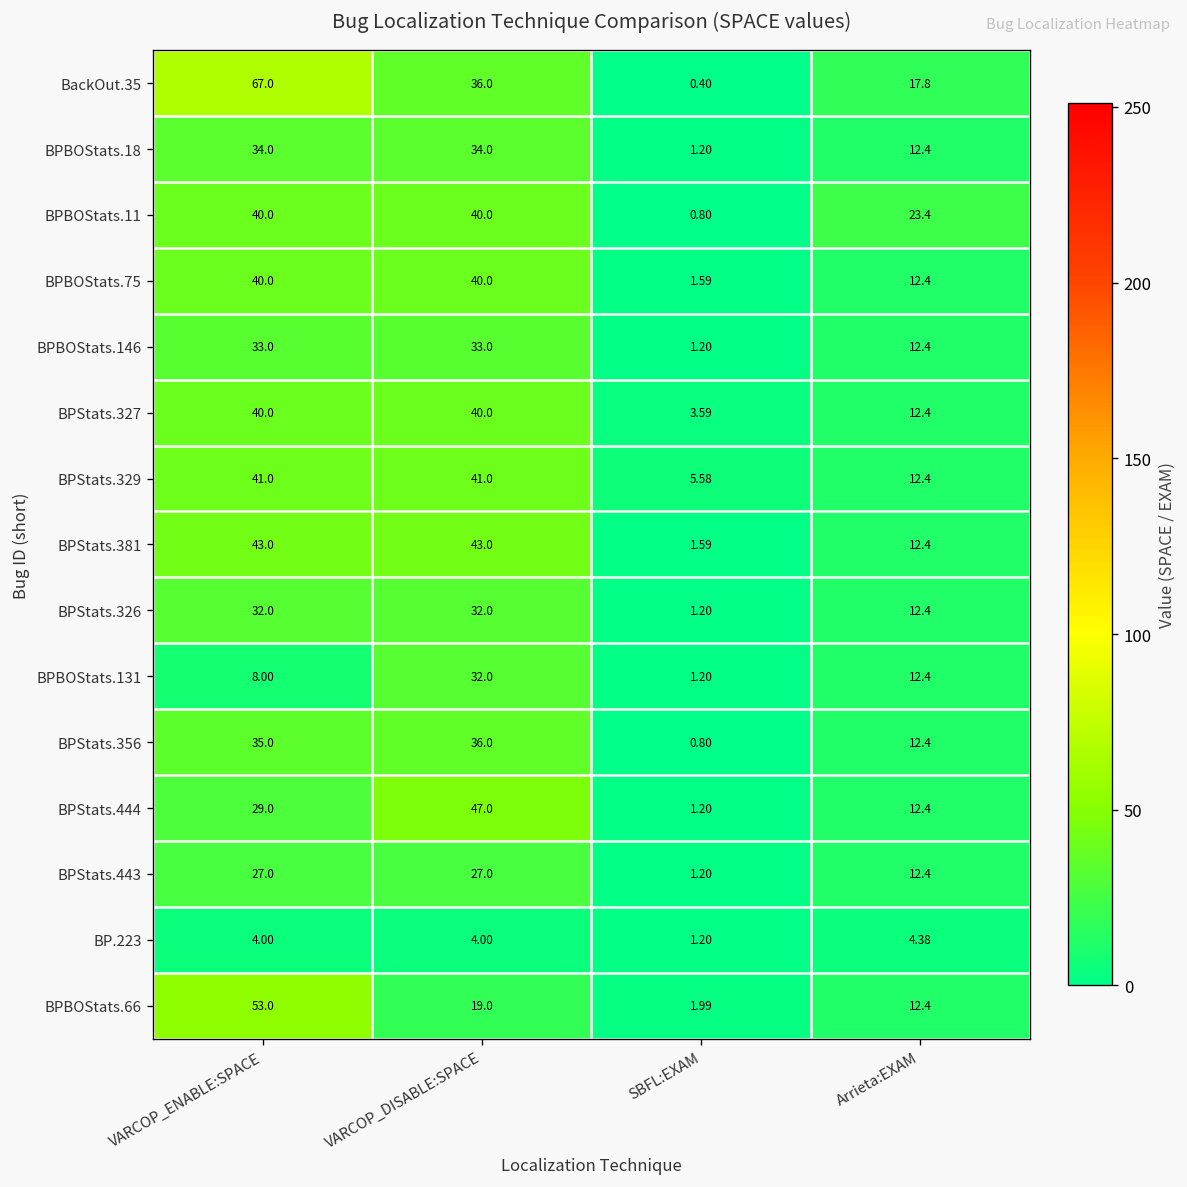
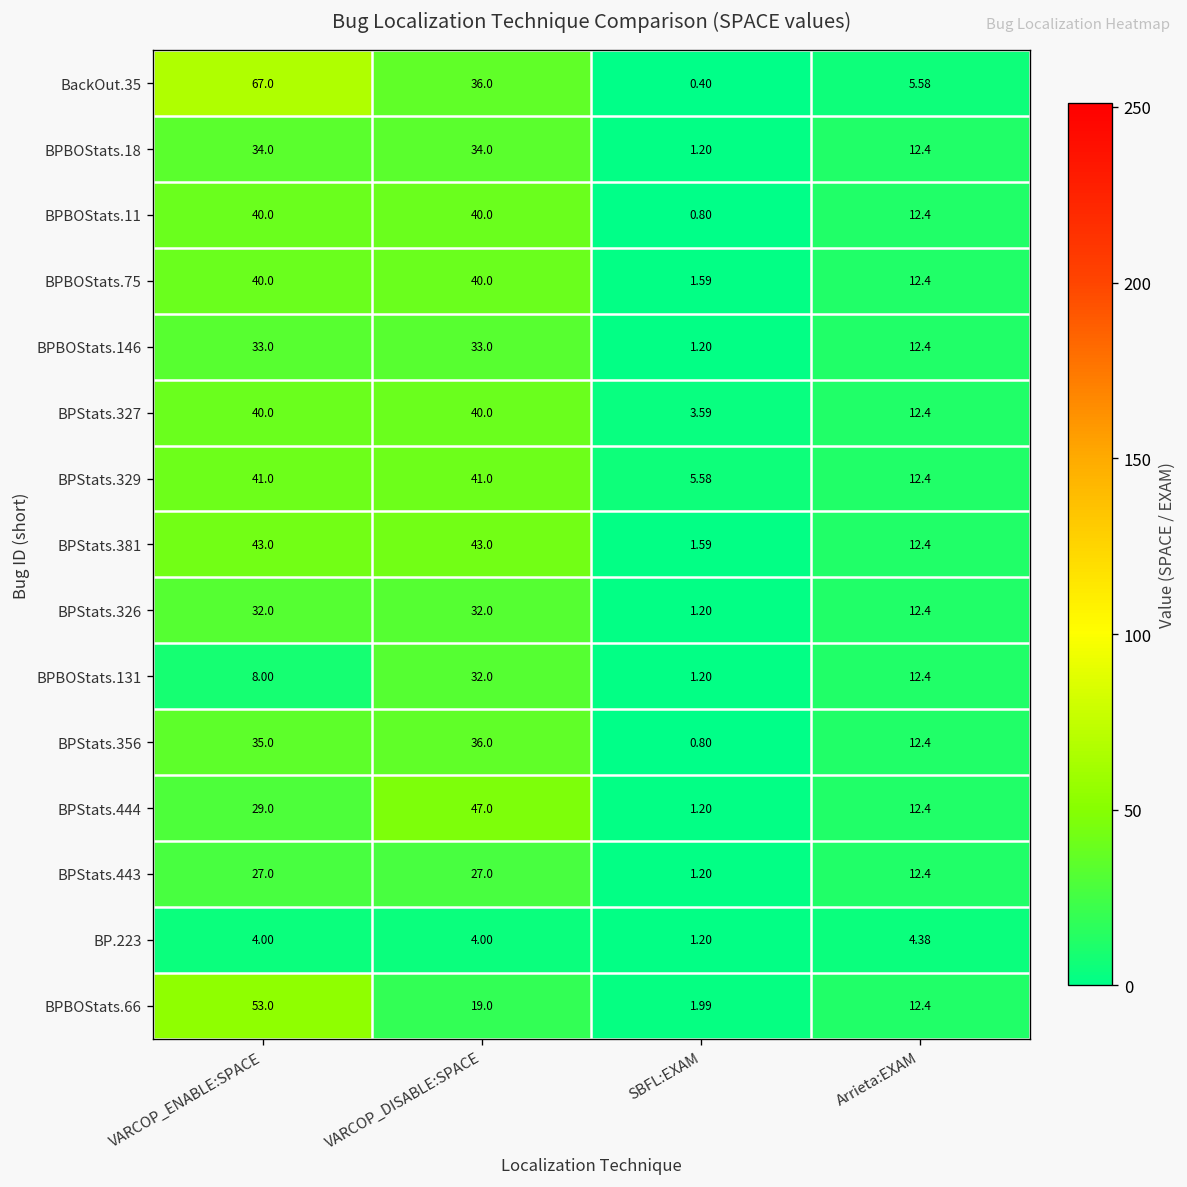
BackOut.35, Arrieta:EXAM: 17.8 -> 5.58
BPBOStats.11, Arrieta:EXAM: 23.4 -> 12.4
